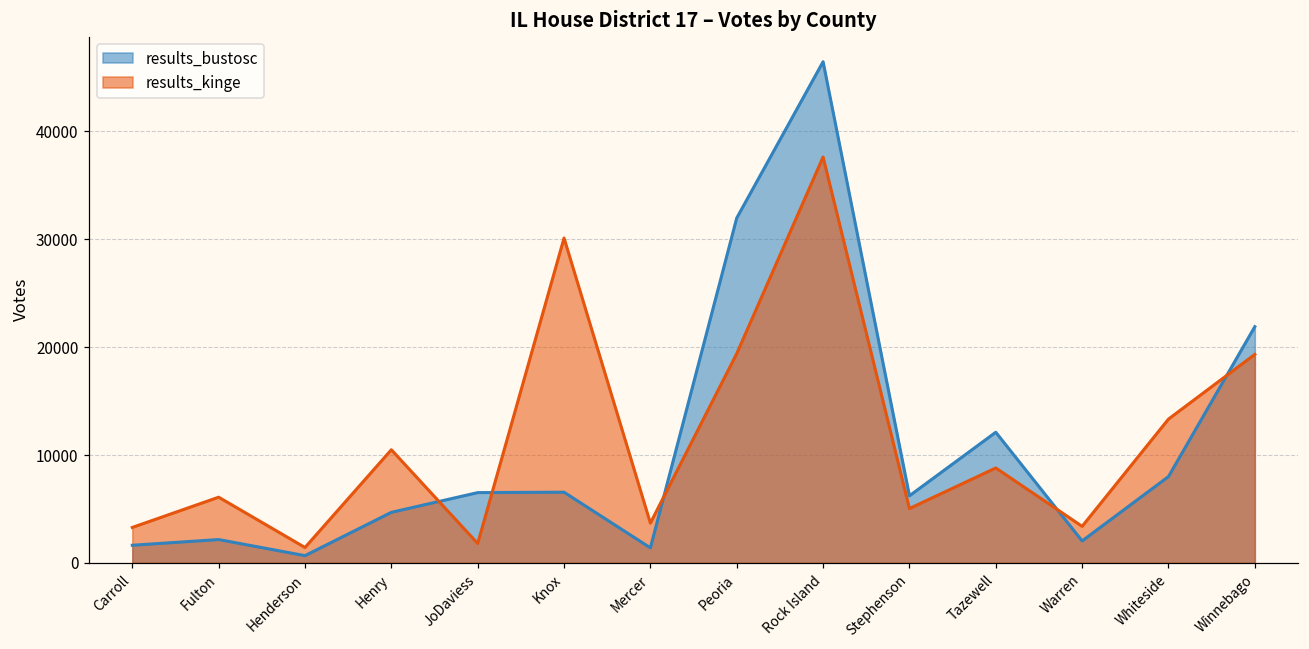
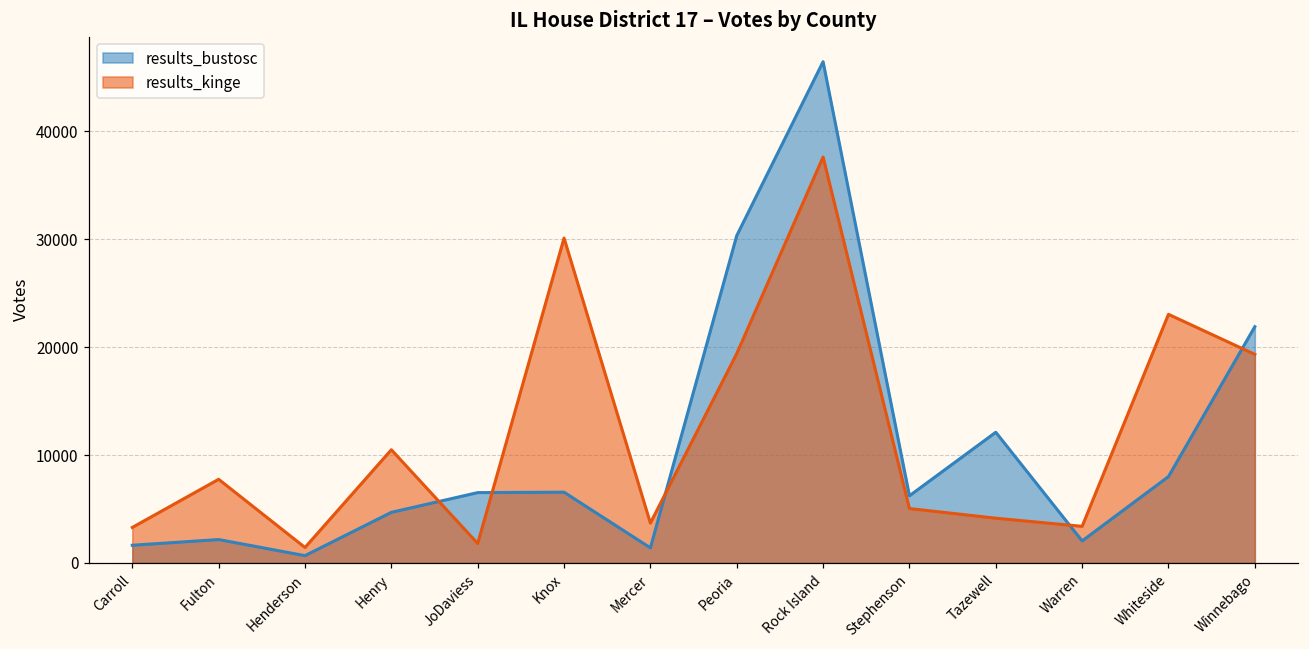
results_kinge, Fulton: 6000 -> 8000
results_bustosc, Peoria: 32000 -> 30000
results_kinge, Tazewell: 9000 -> 4000
results_kinge, Whiteside: 13000 -> 23000
